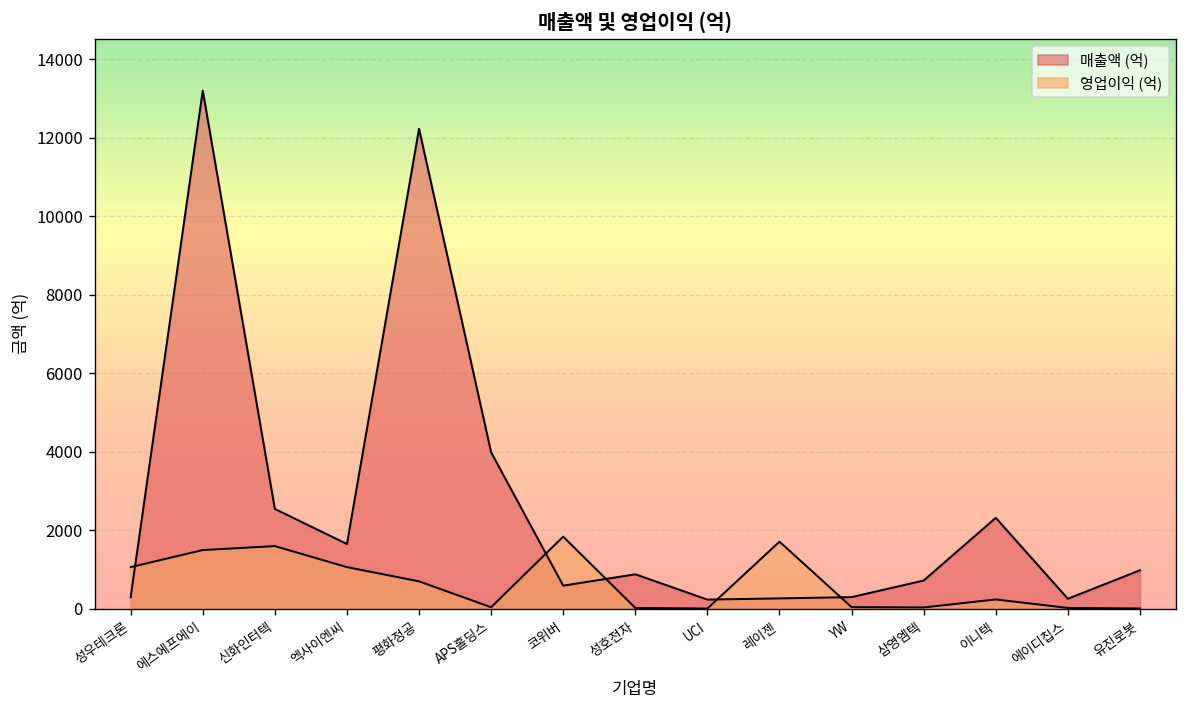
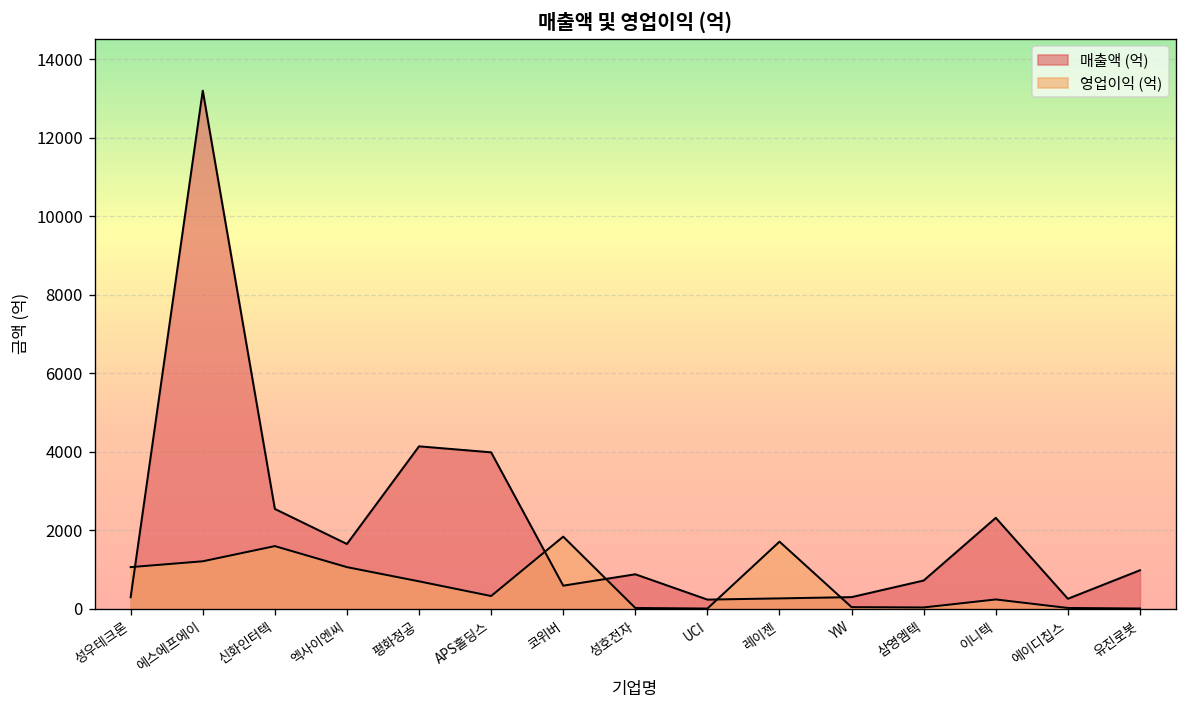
영업이익 (억), 에스에프에이: 1500 -> 1200
매출액 (억), 평화정공: 12200 -> 4100
영업이익 (억), APS홀딩스: 0 -> 300
